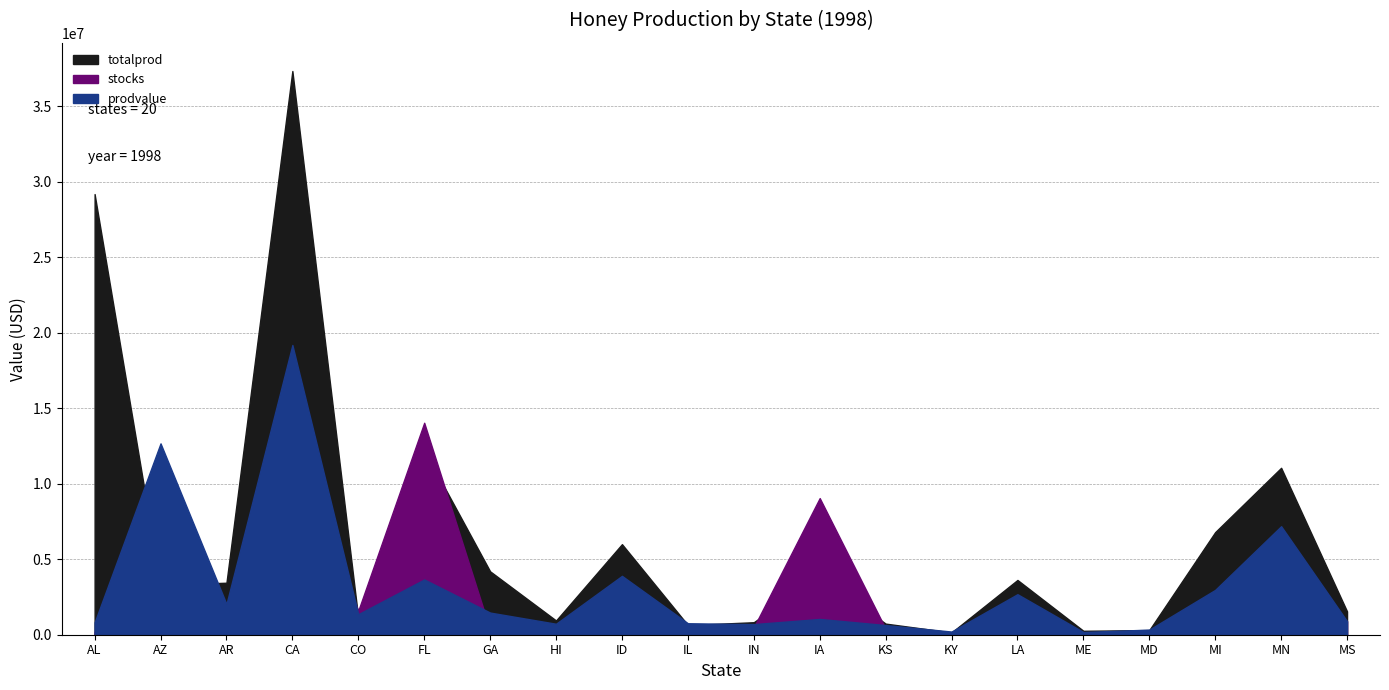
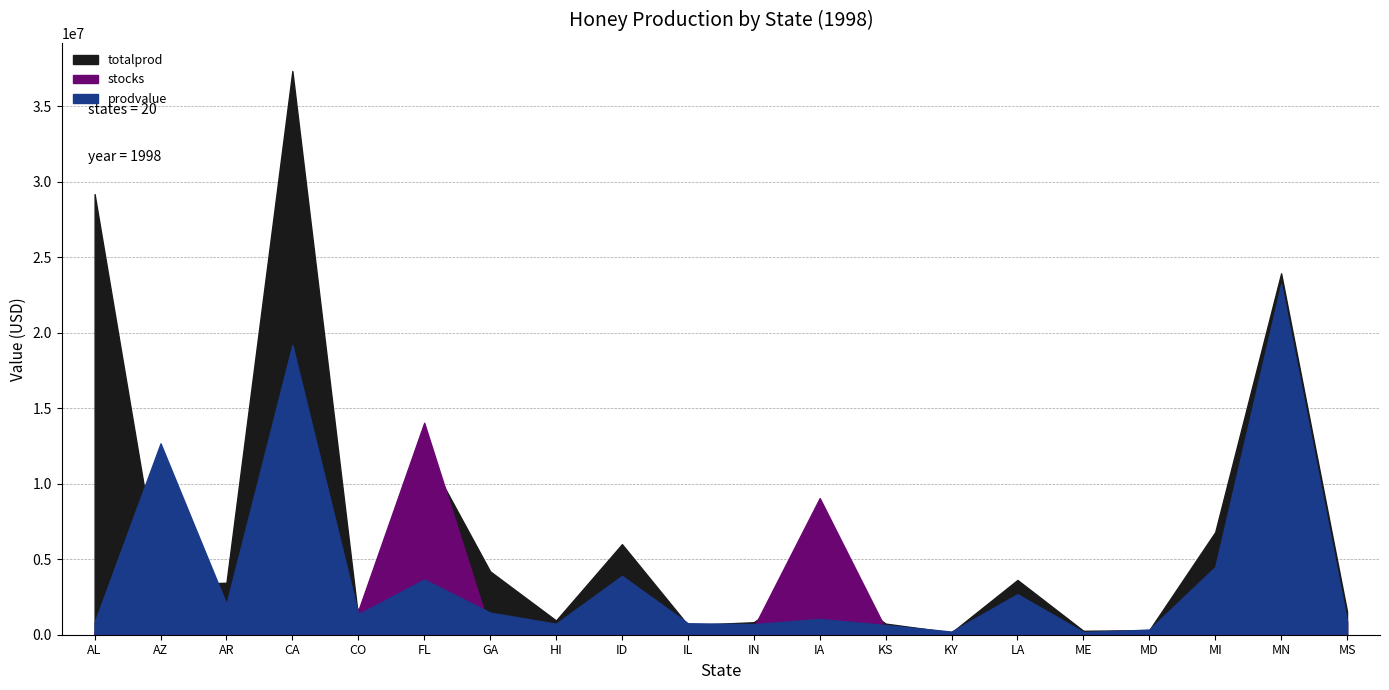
prodvalue, MI: 3000000 -> 4500000
totalprod, MN: 11100000 -> 23900000
prodvalue, MN: 7200000 -> 23200000
